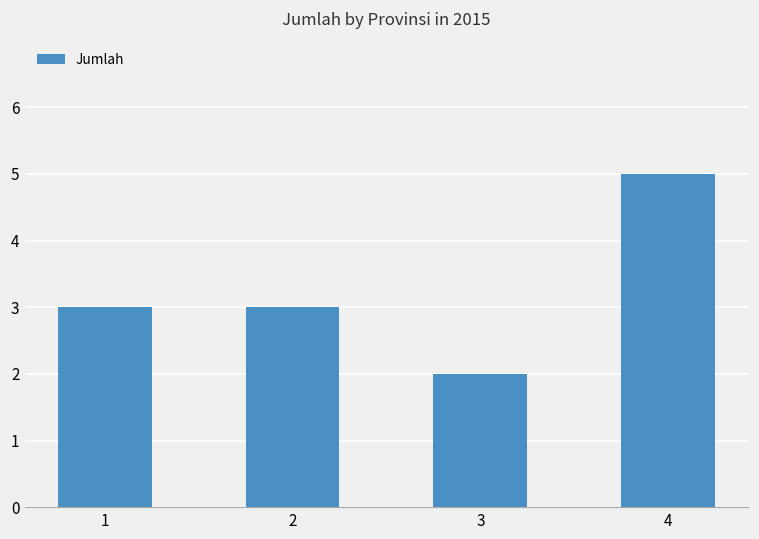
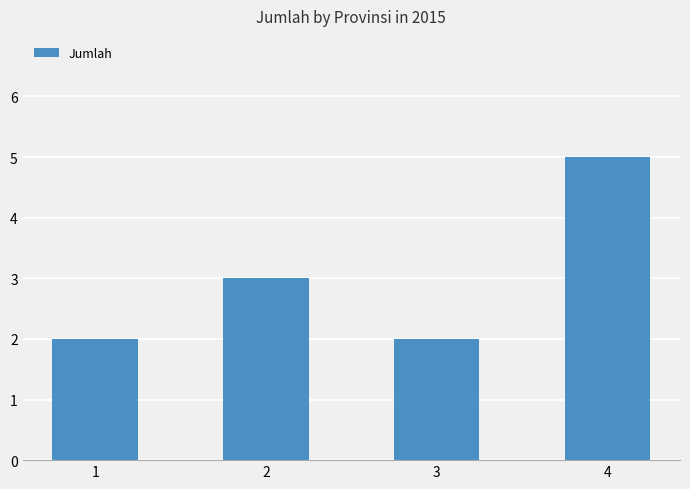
1: 3 -> 2
